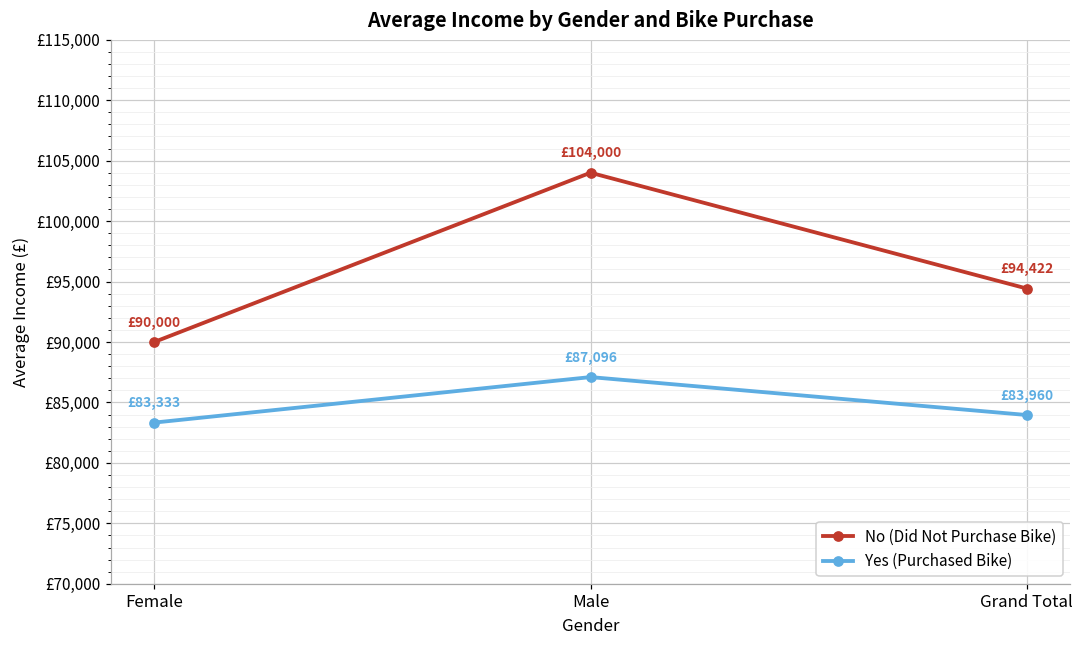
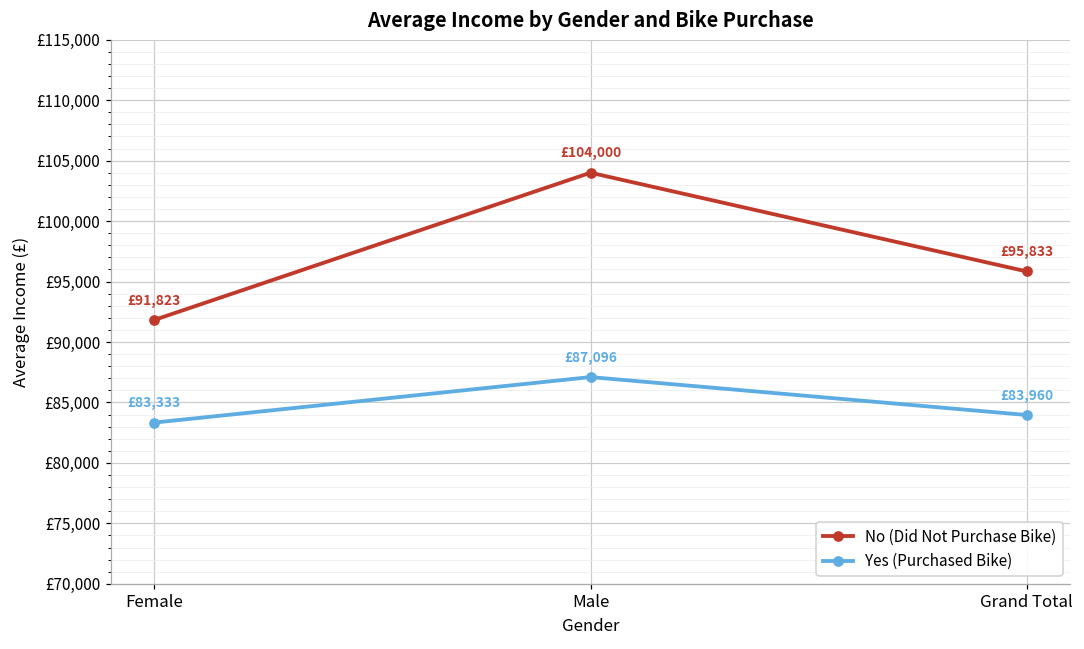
No (Did Not Purchase Bike), Female: £90,000 -> £91,823
No (Did Not Purchase Bike), Grand Total: £94,422 -> £95,833
